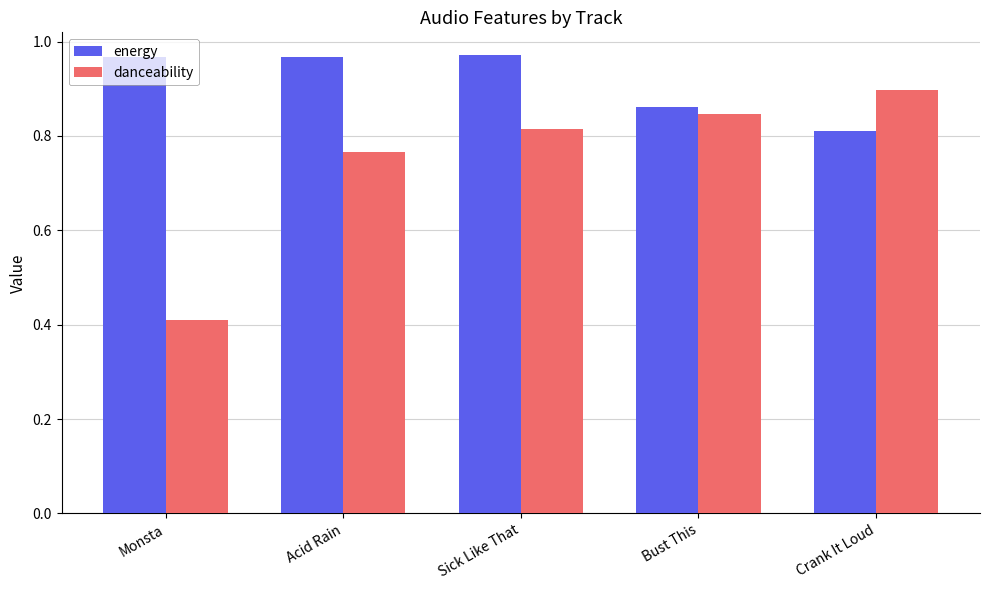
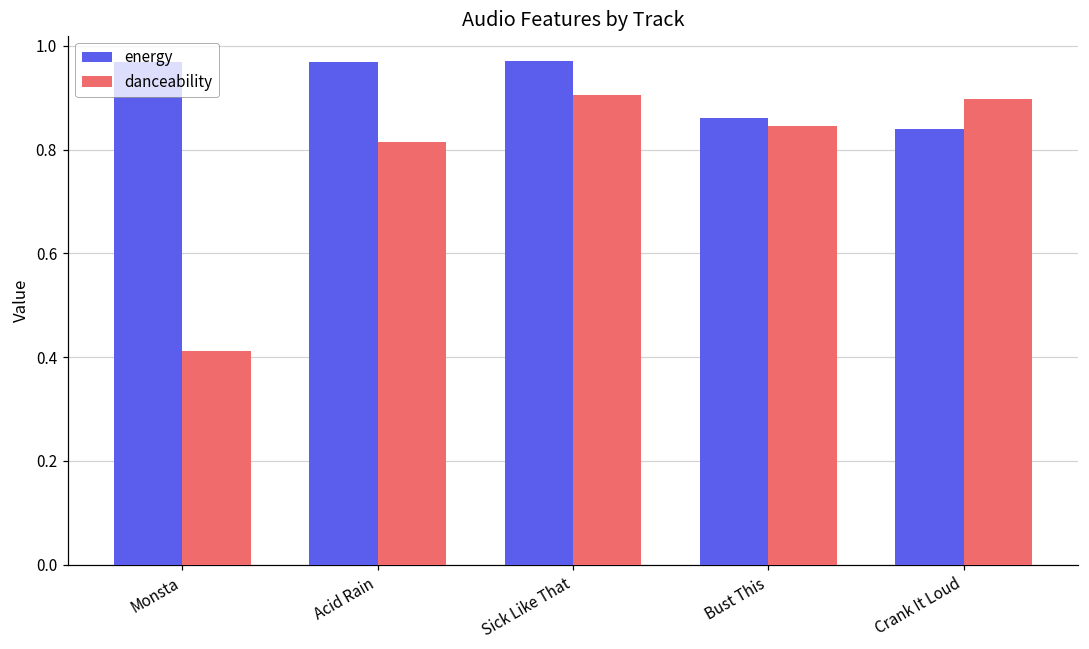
danceability, Acid Rain: 0.77 -> 0.81
danceability, Sick Like That: 0.81 -> 0.91
energy, Crank It Loud: 0.81 -> 0.84
